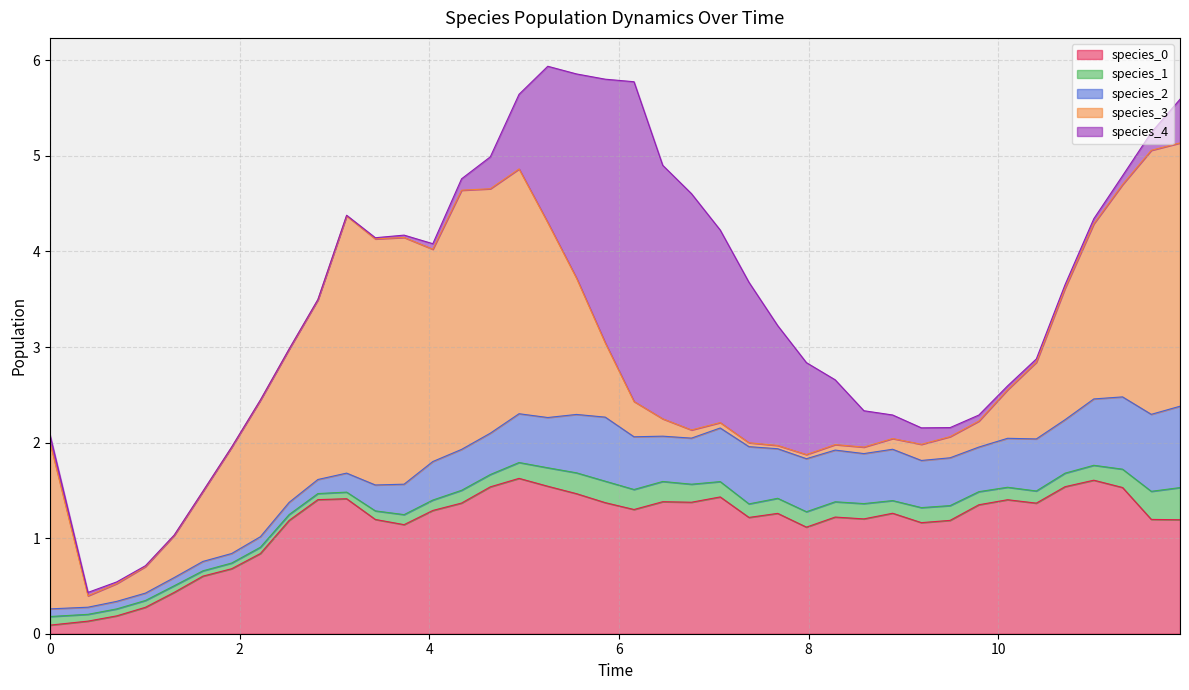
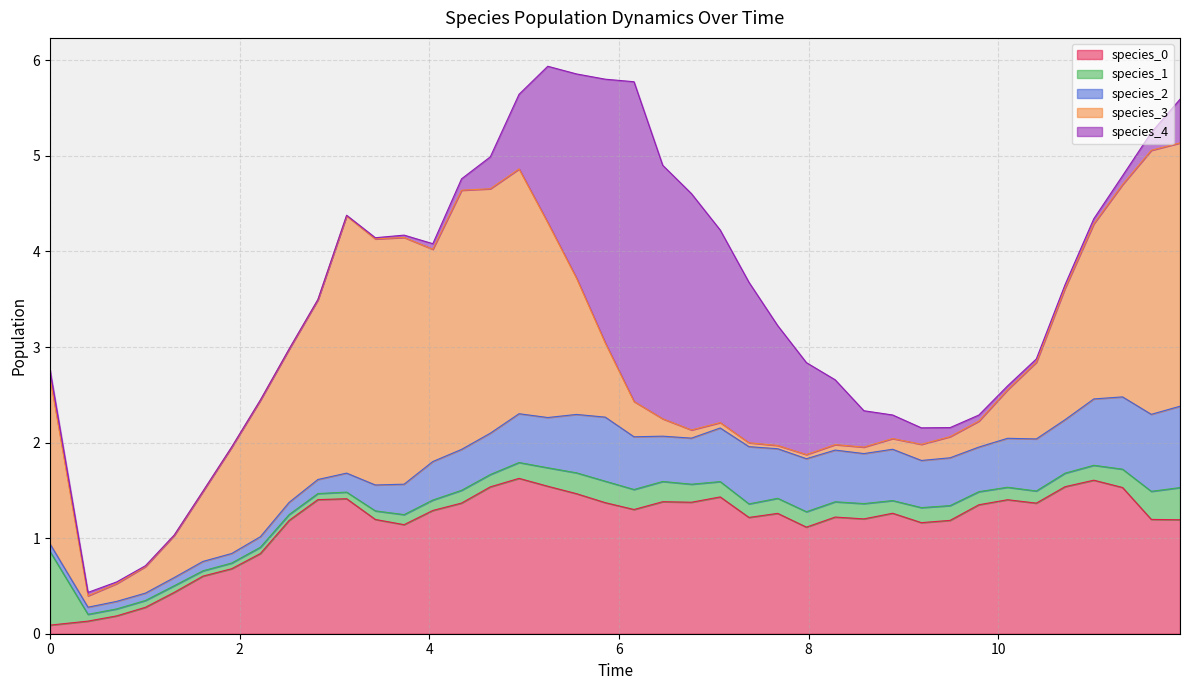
species_1, 0: 0.1 -> 0.8
